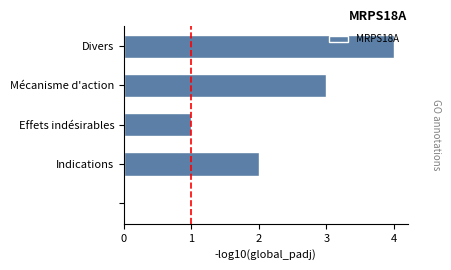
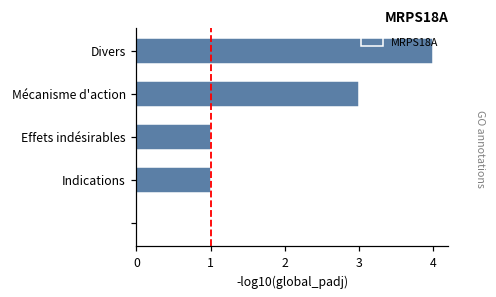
Indications: 2 -> 1
